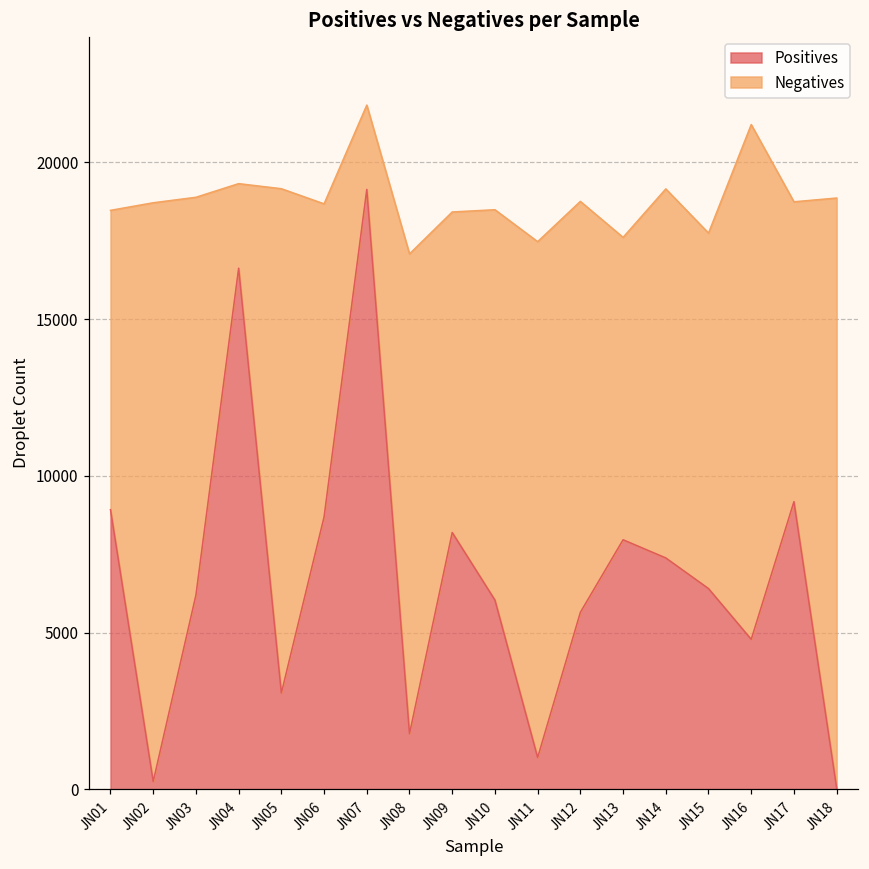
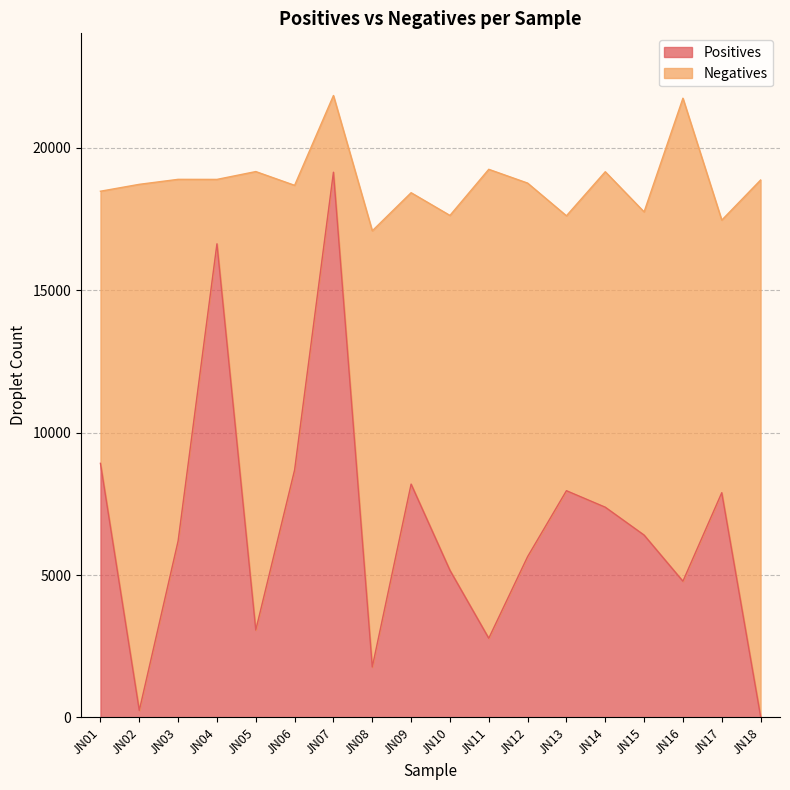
Negatives, JN04: 2700 -> 2300
Positives, JN10: 6000 -> 5200
Positives, JN11: 1000 -> 2800
Negatives, JN16: 16400 -> 16900
Positives, JN17: 9200 -> 7900
